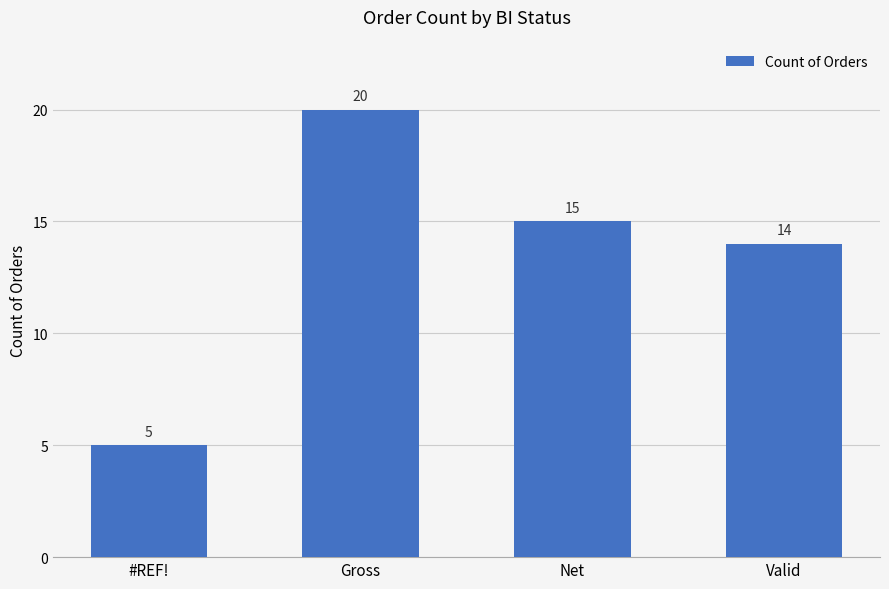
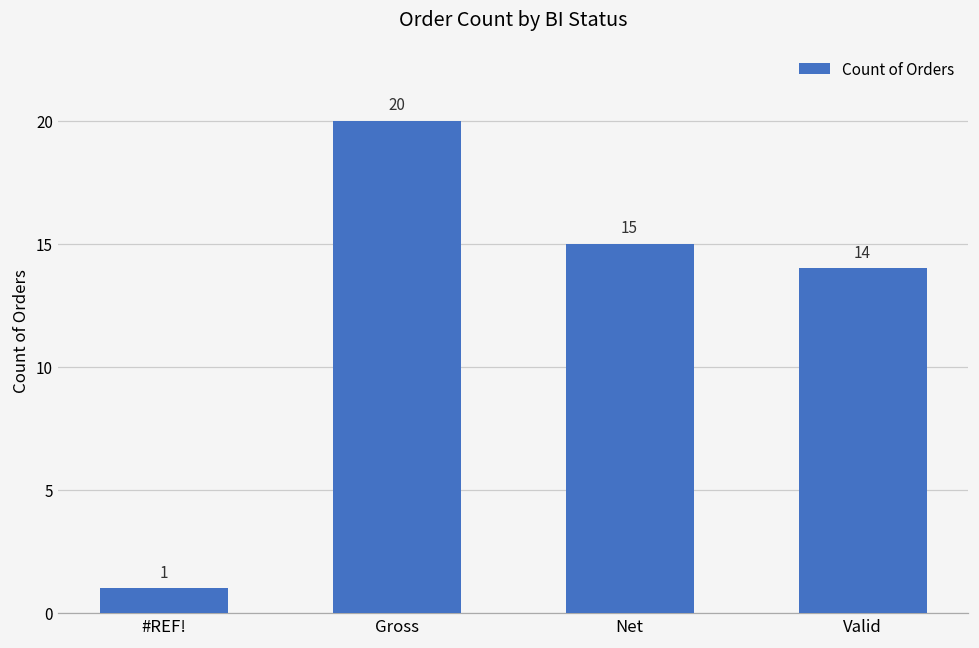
#REF!: 5 -> 1
